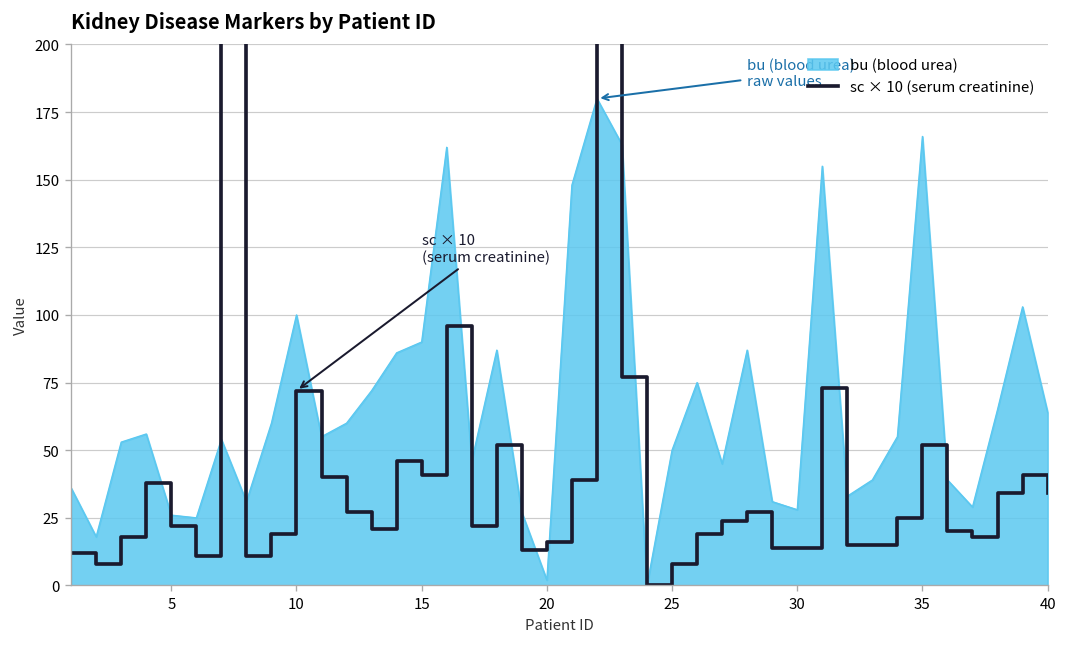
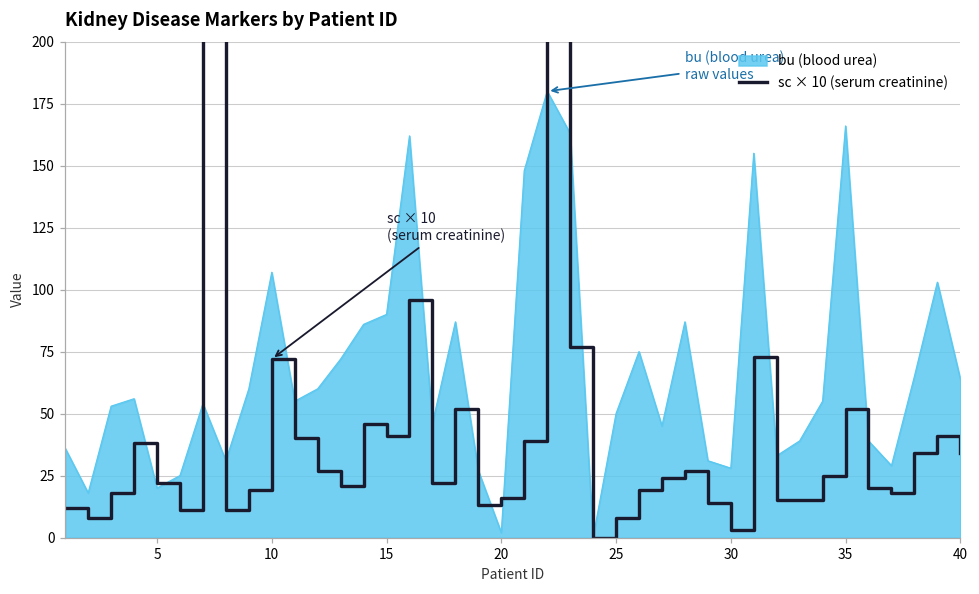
bu (blood urea), 5: 26 -> 20
bu (blood urea), 10: 100 -> 107
sc × 10 (serum creatinine), 30: 14 -> 3
